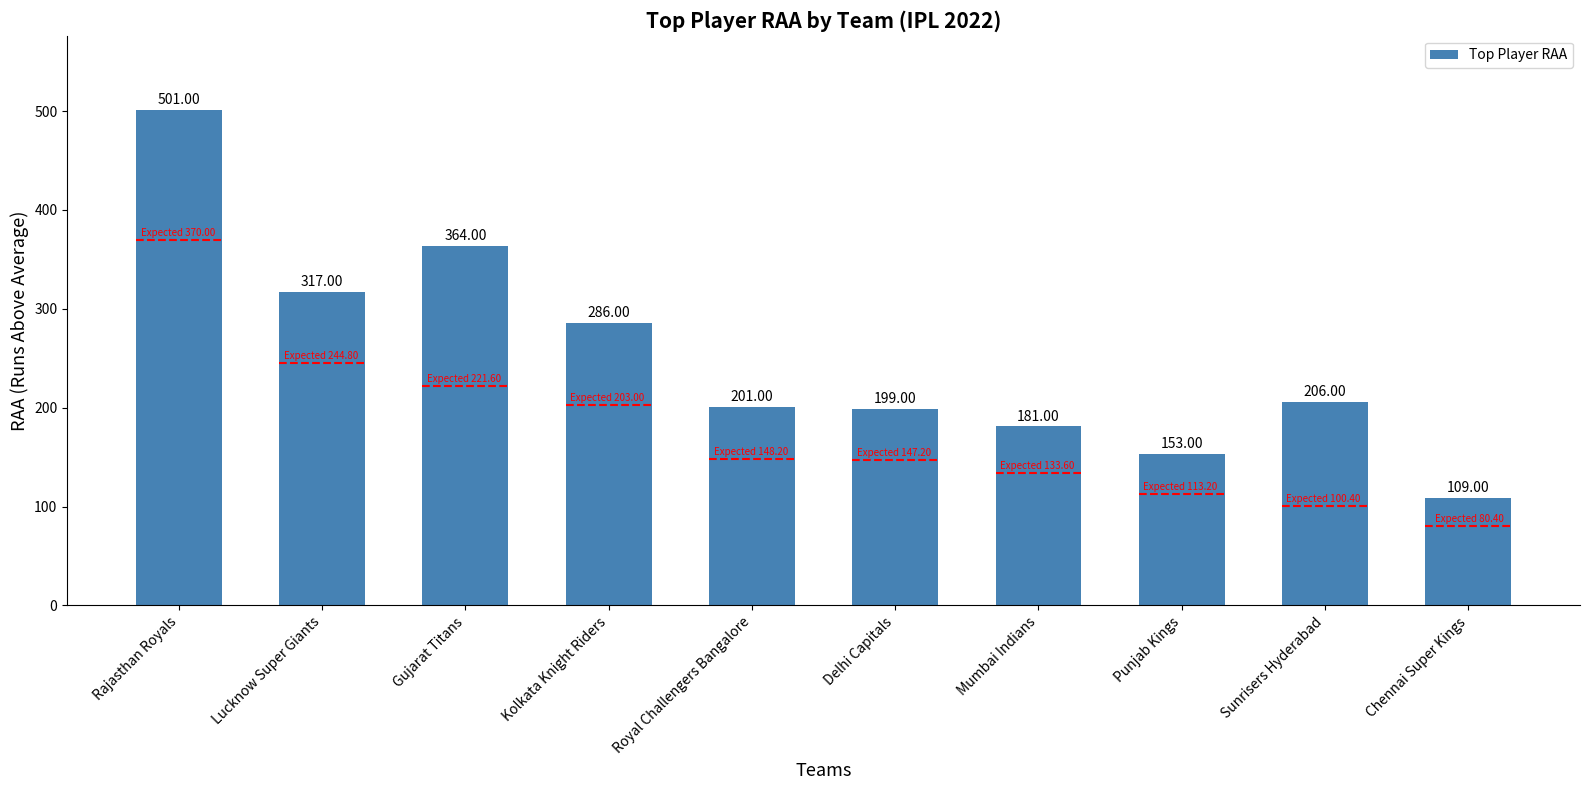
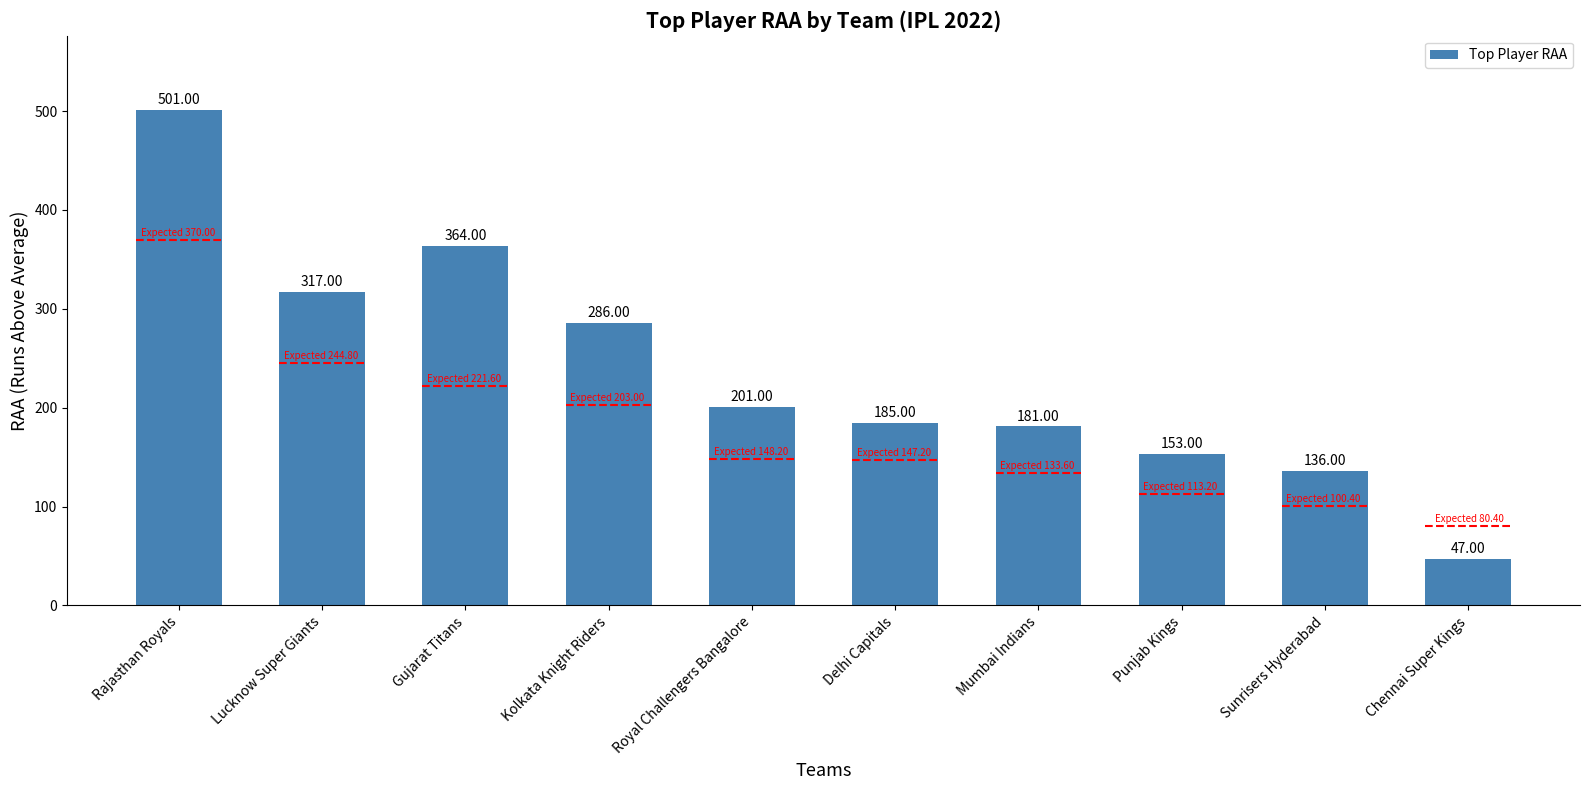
Delhi Capitals: 199.00 -> 185.00
Sunrisers Hyderabad: 206.00 -> 136.00
Chennai Super Kings: 109.00 -> 47.00
